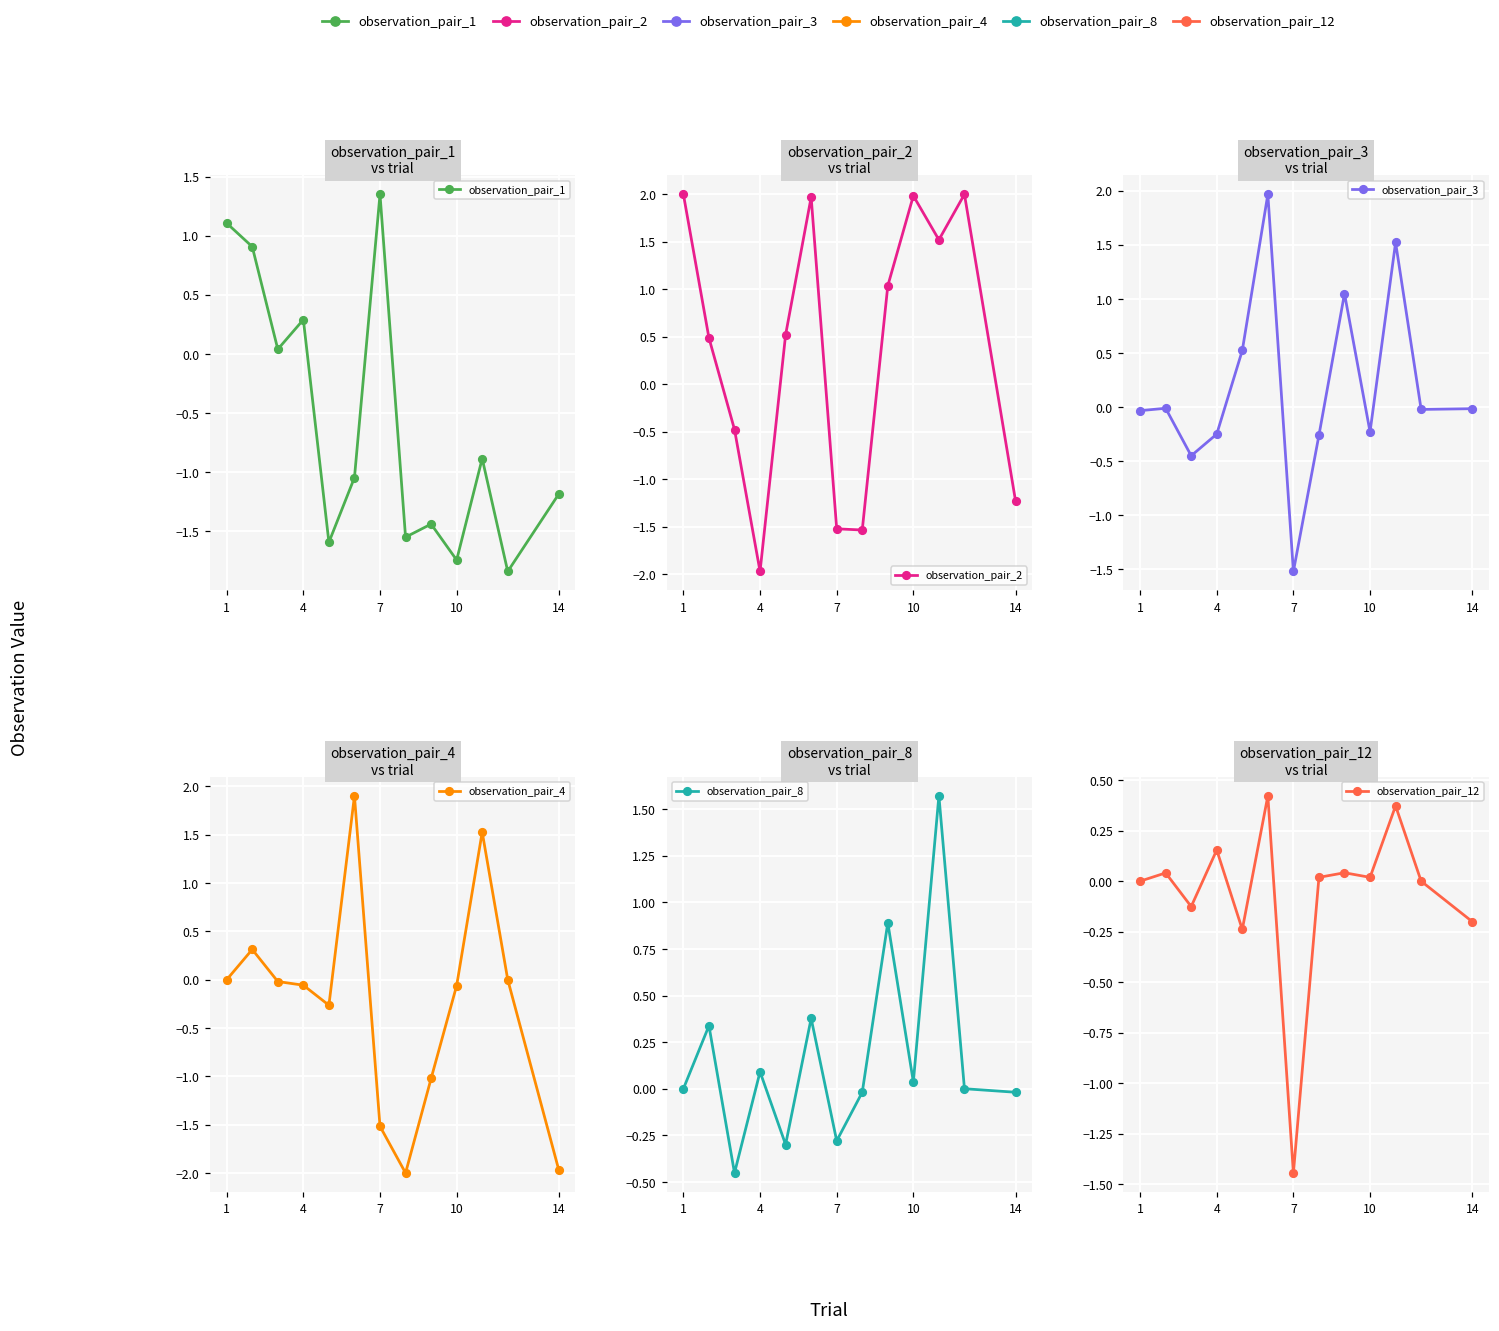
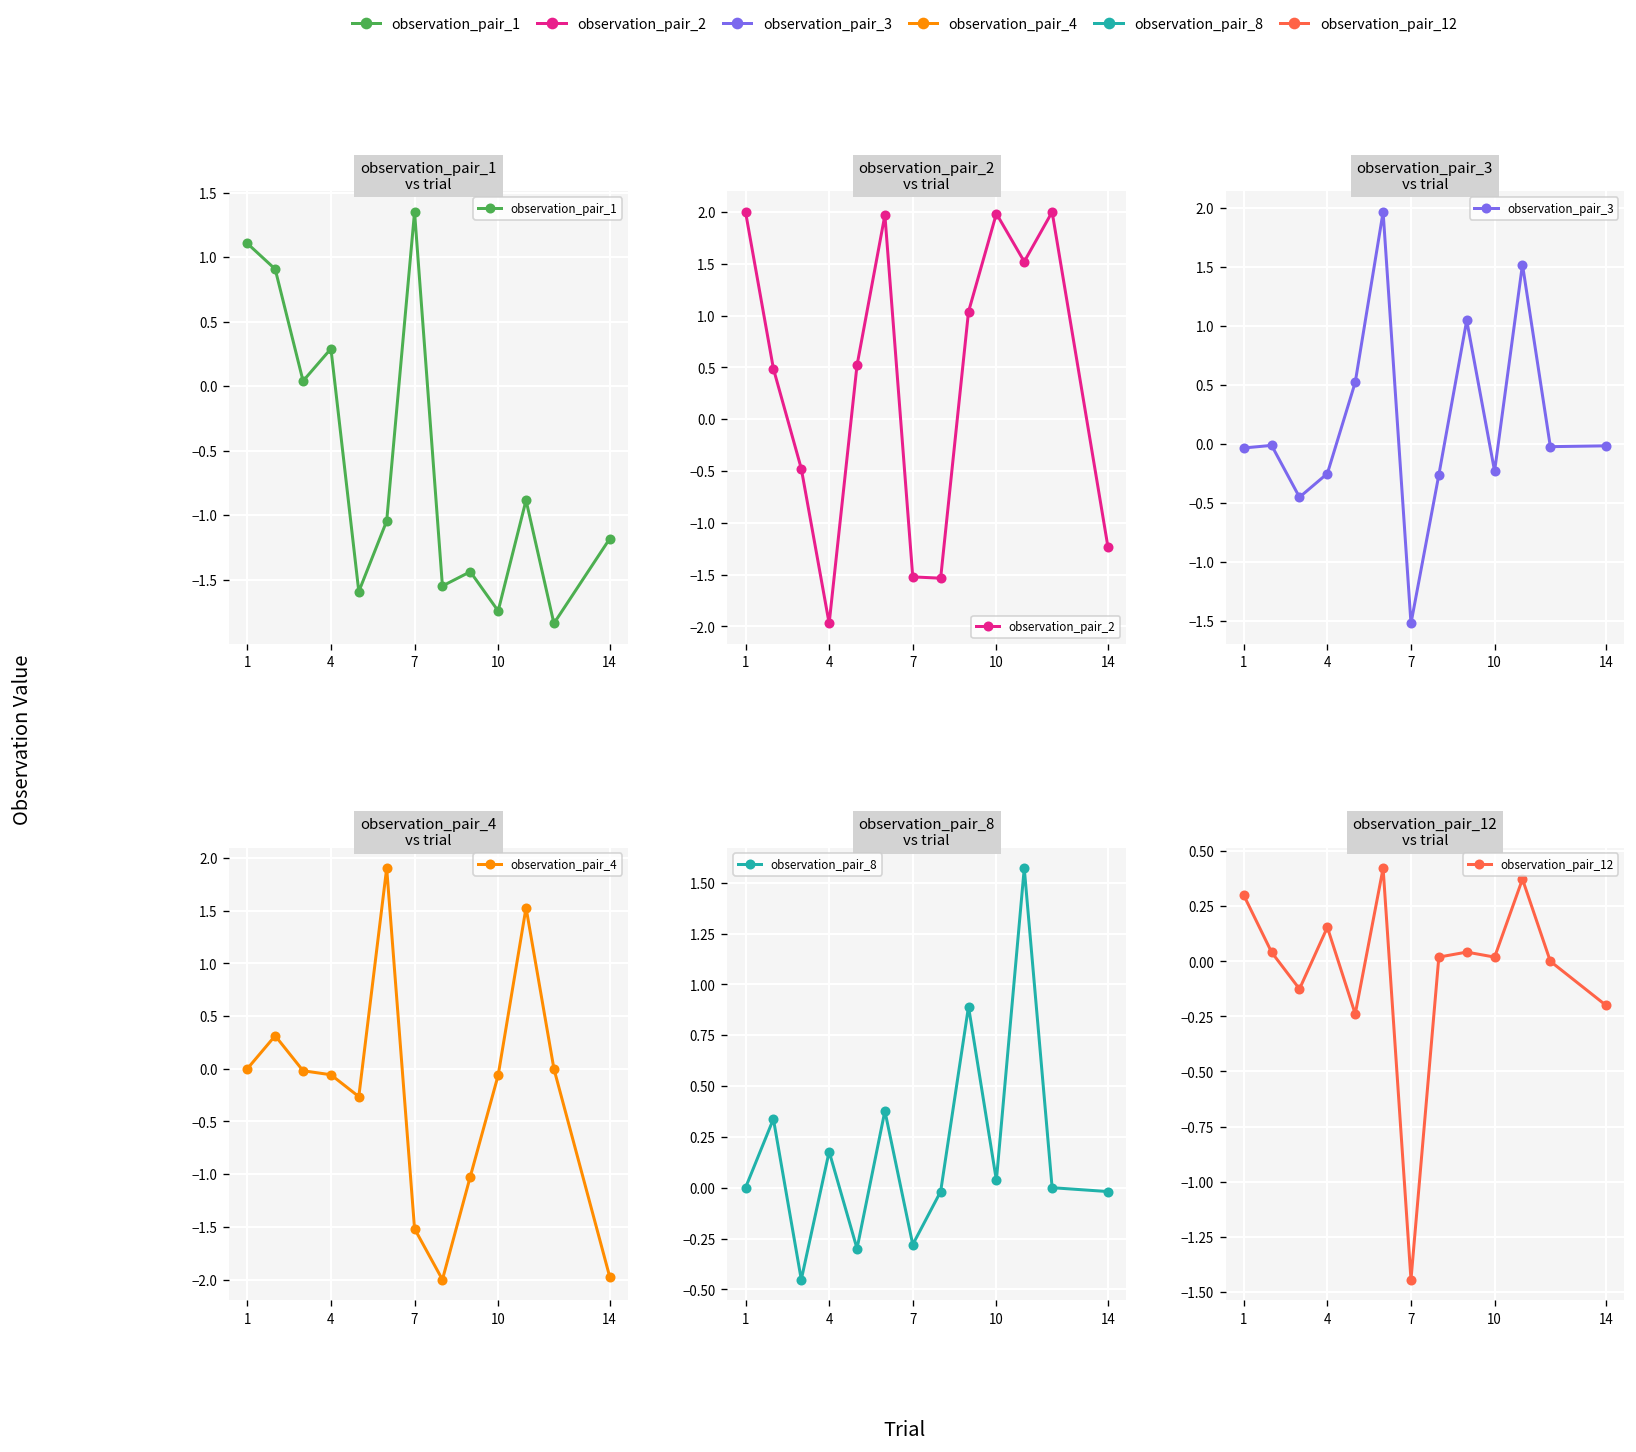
observation_pair_8 vs trial, 4: 0.09 -> 0.18
observation_pair_12 vs trial, 1: 0.0 -> 0.3
